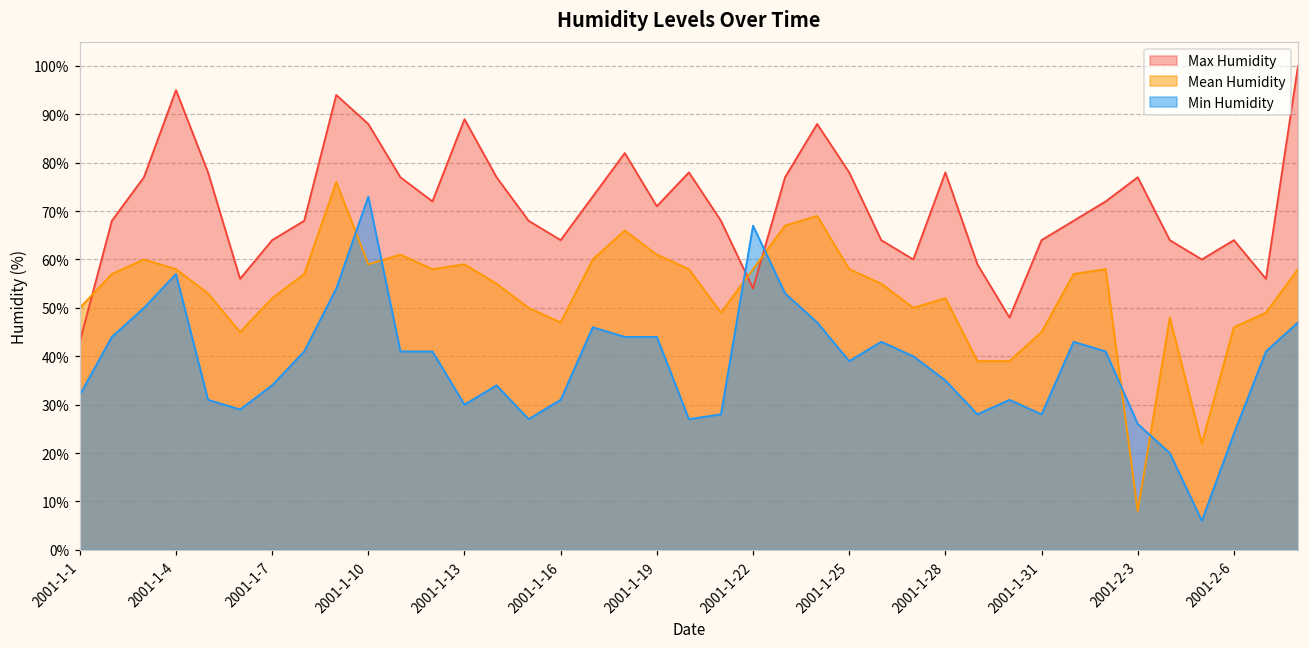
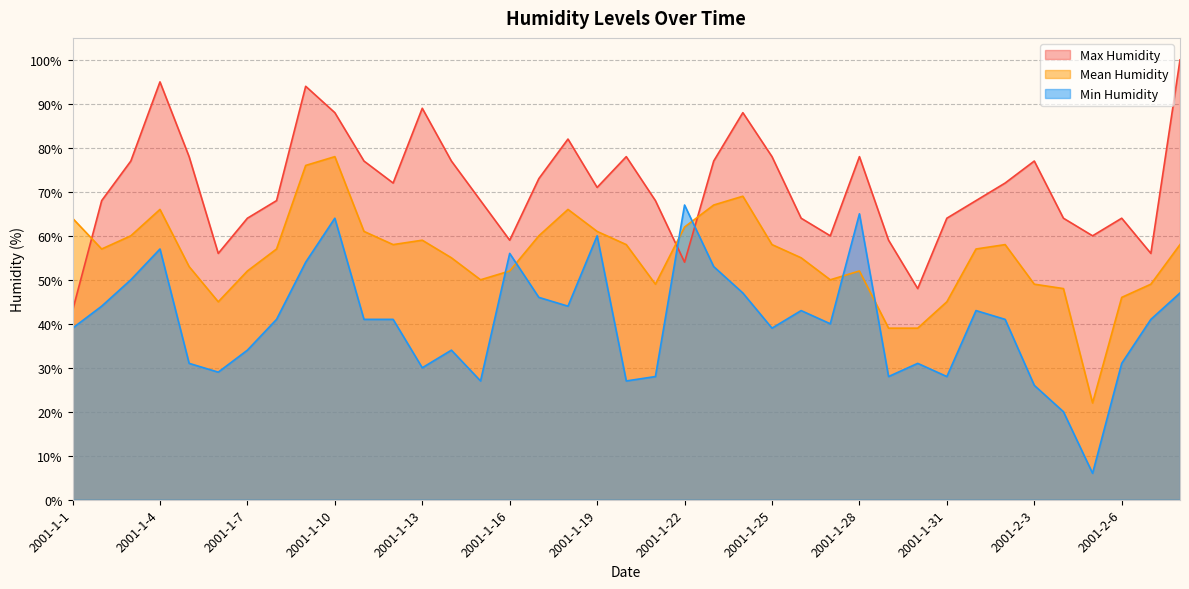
Mean Humidity, 2001-1-1: 50% -> 64%
Min Humidity, 2001-1-1: 32% -> 39%
Mean Humidity, 2001-1-4: 58% -> 66%
Mean Humidity, 2001-1-10: 59% -> 78%
Min Humidity, 2001-1-10: 73% -> 64%
Max Humidity, 2001-1-16: 64% -> 59%
Mean Humidity, 2001-1-16: 47% -> 52%
Min Humidity, 2001-1-16: 31% -> 56%
Min Humidity, 2001-1-19: 44% -> 60%
Mean Humidity, 2001-1-22: 58% -> 62%
Min Humidity, 2001-1-28: 35% -> 65%
Mean Humidity, 2001-2-3: 8% -> 49%
Min Humidity, 2001-2-6: 24% -> 31%
